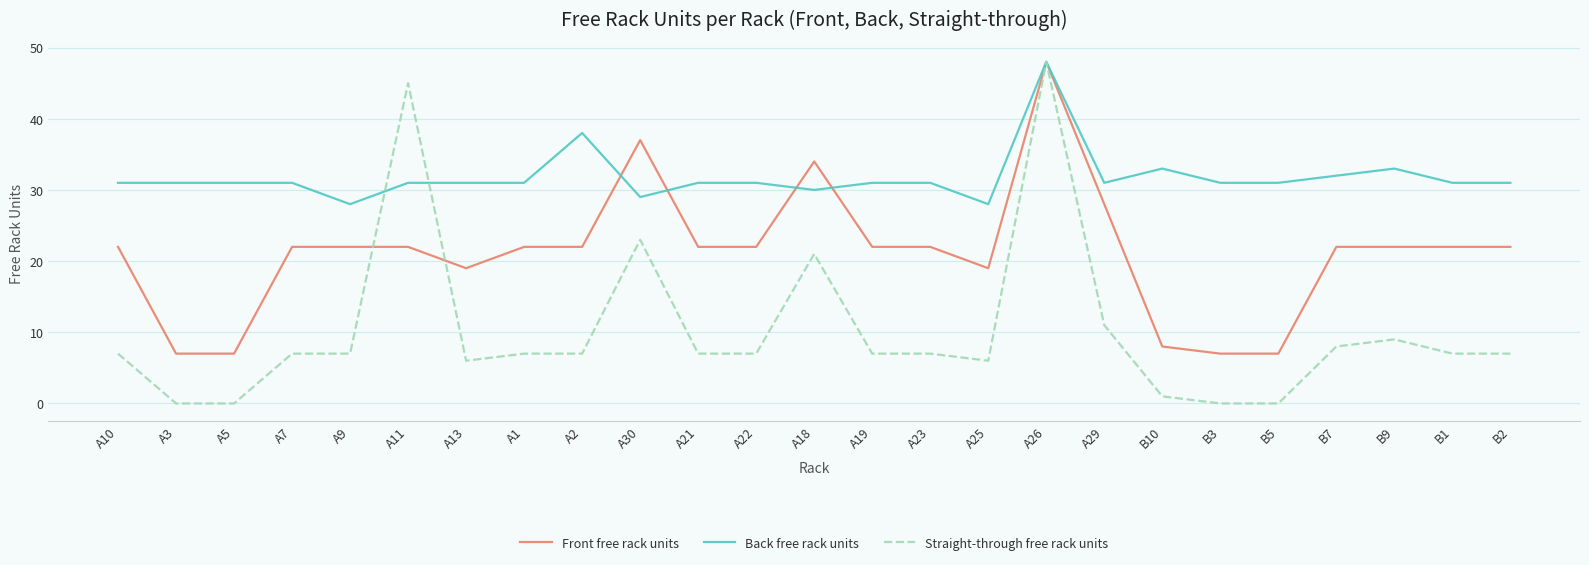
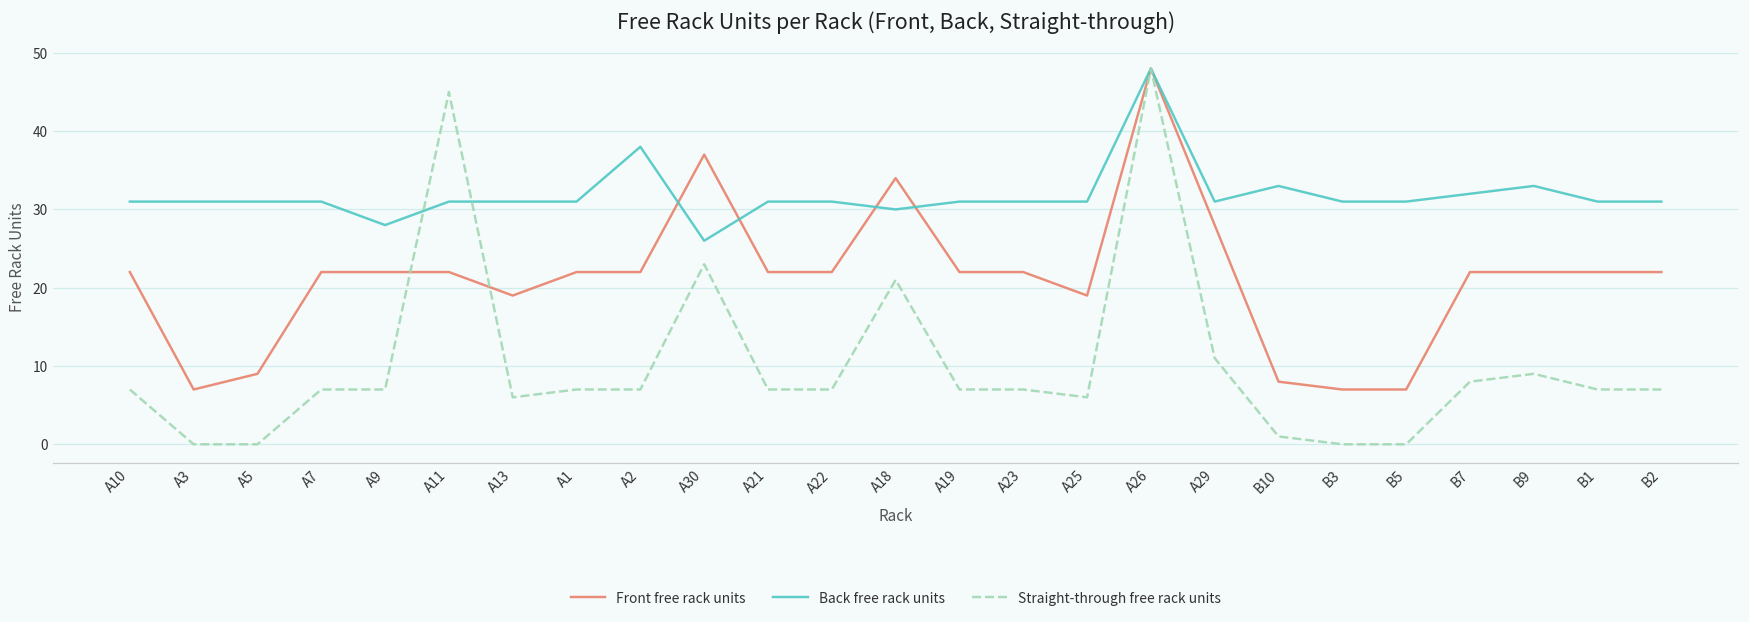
Front free rack units, A5: 7 -> 9
Back free rack units, A30: 29 -> 26
Back free rack units, A25: 28 -> 31
